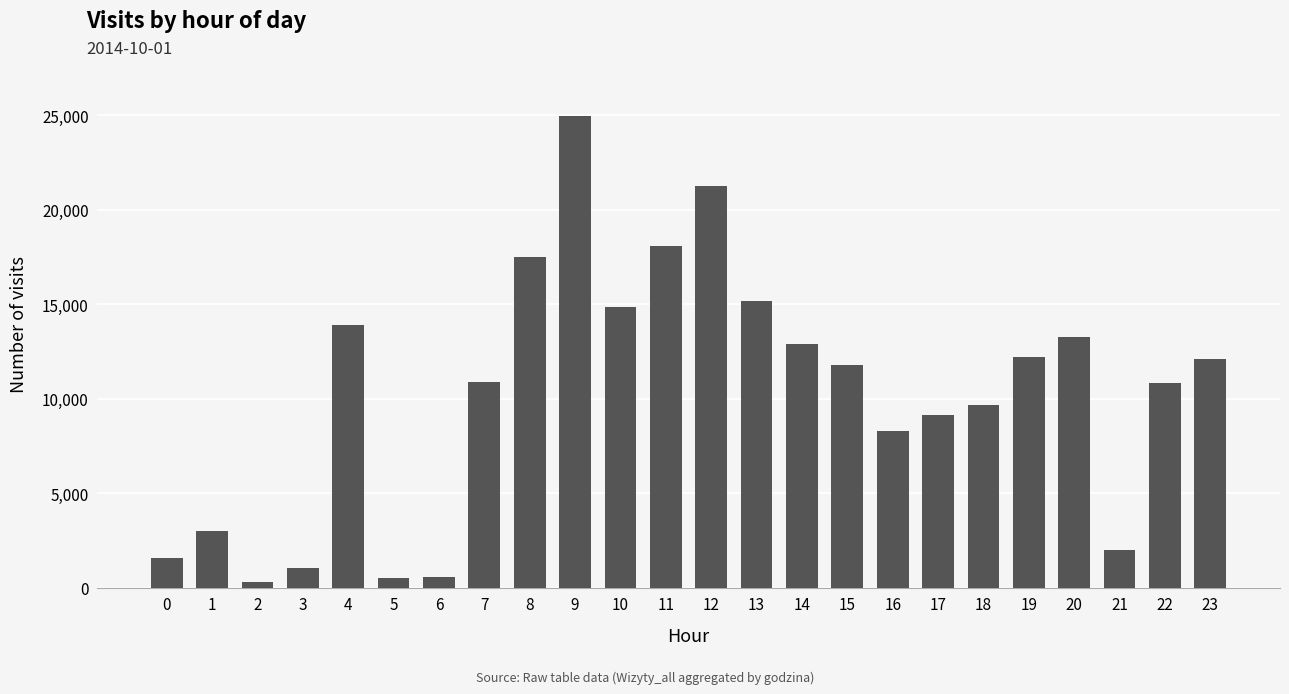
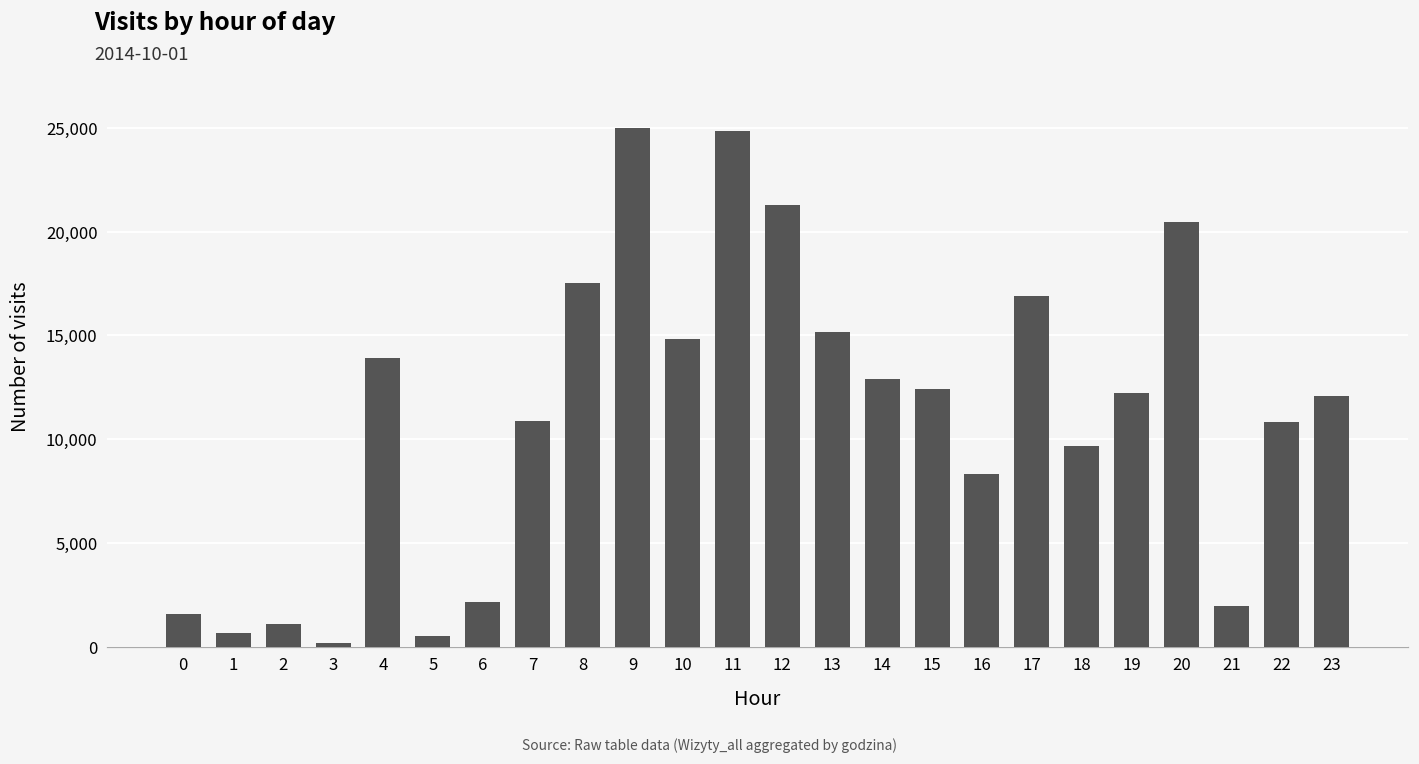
1: 3,000 -> 700
2: 300 -> 1,100
3: 1,000 -> 200
6: 600 -> 2,100
11: 18,100 -> 24,800
15: 11,800 -> 12,400
17: 9,100 -> 16,900
20: 13,300 -> 20,500
